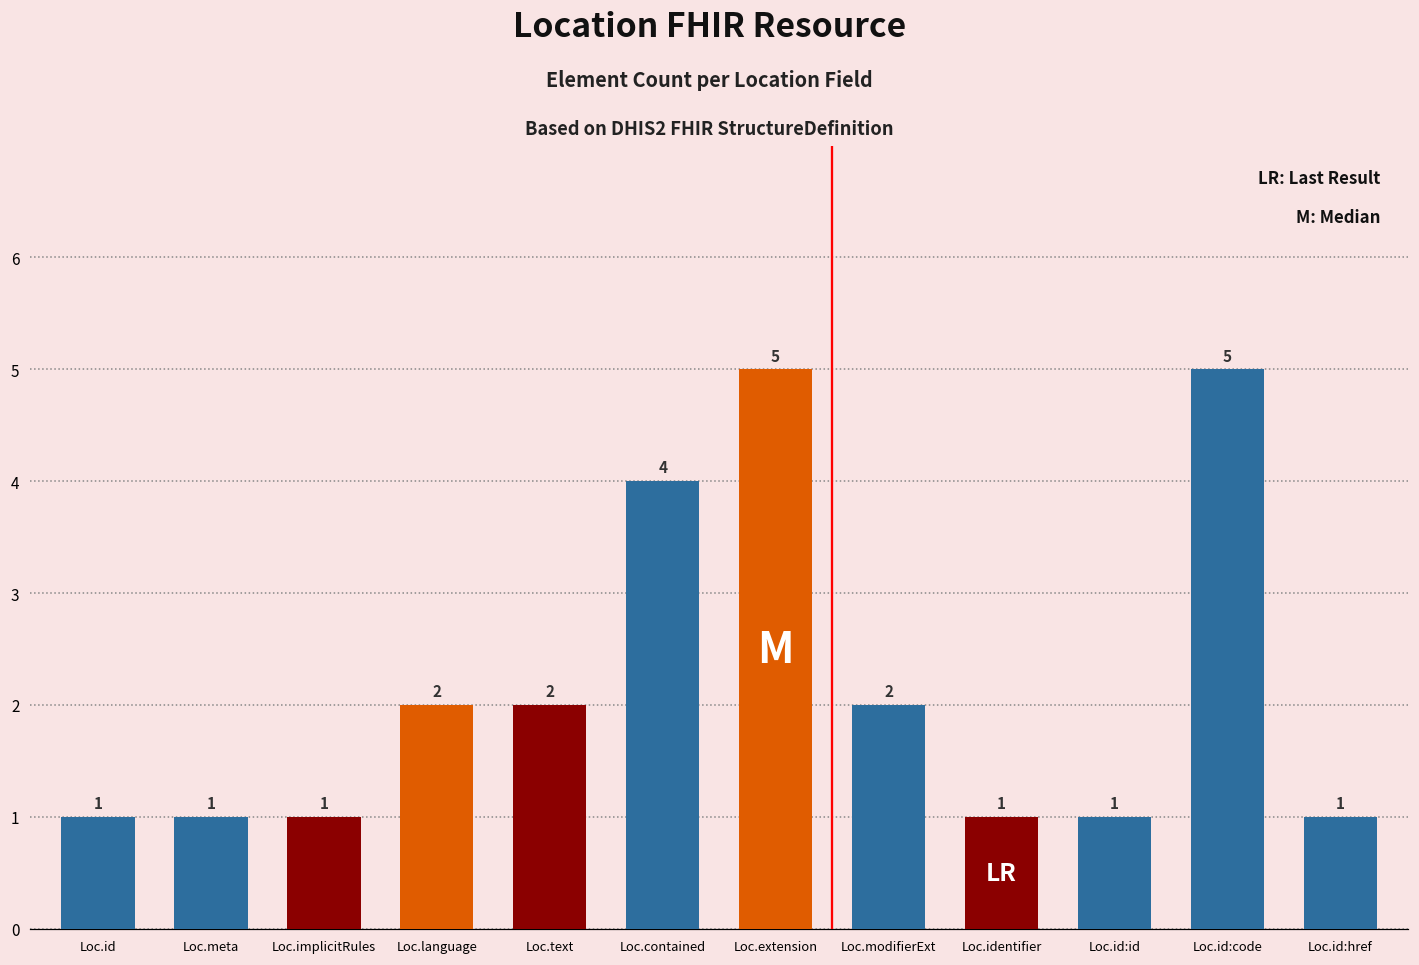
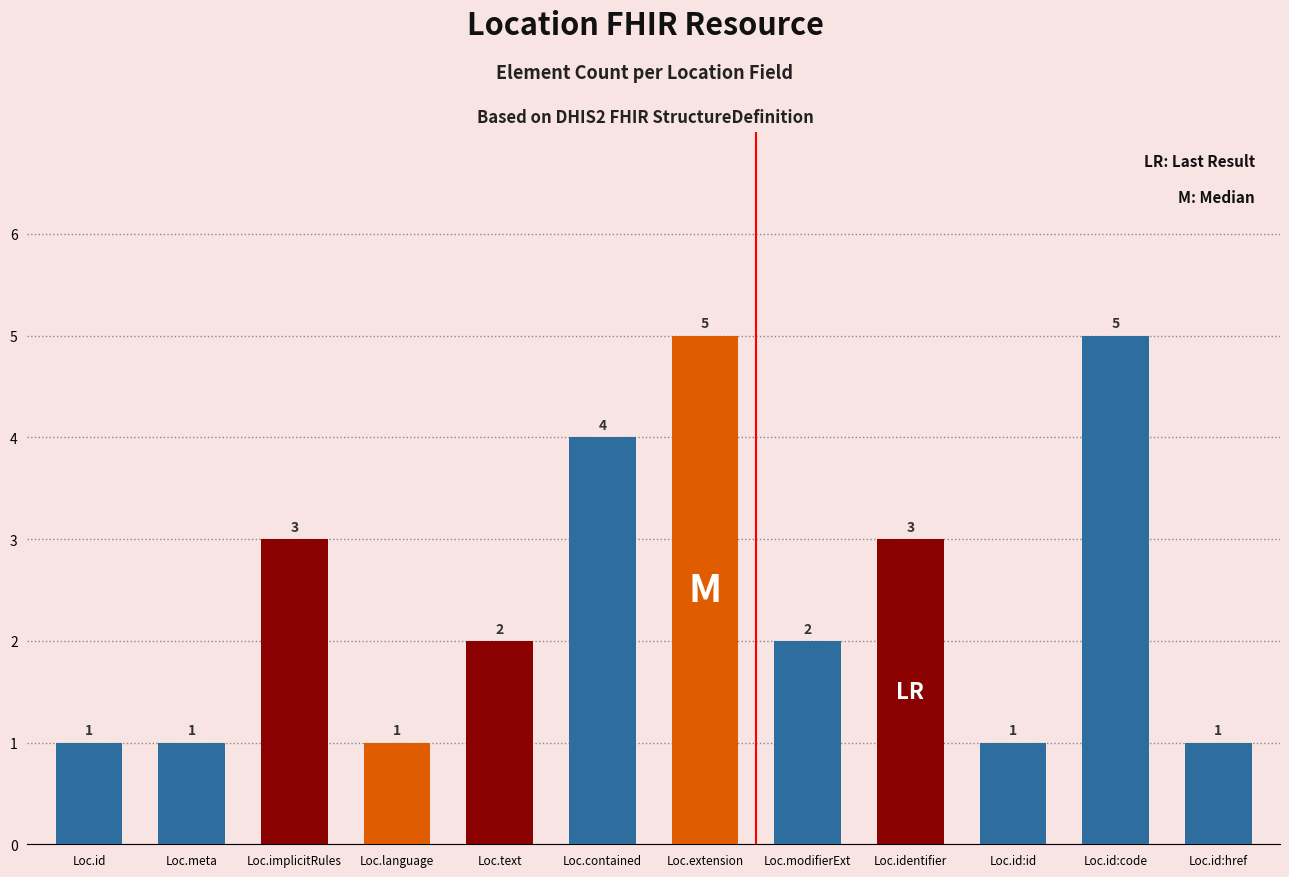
Loc.implicitRules: 1 -> 3
Loc.language: 2 -> 1
Loc.identifier: 1 -> 3
